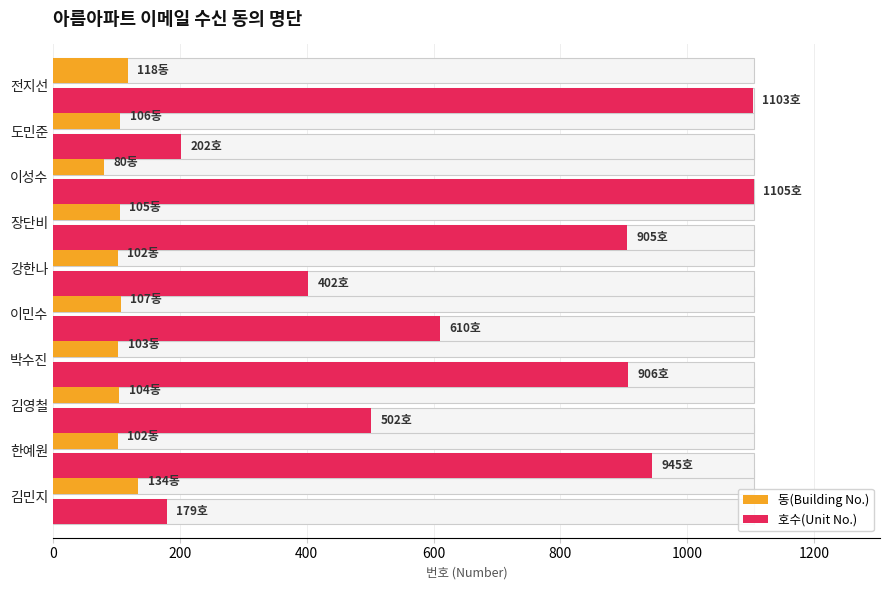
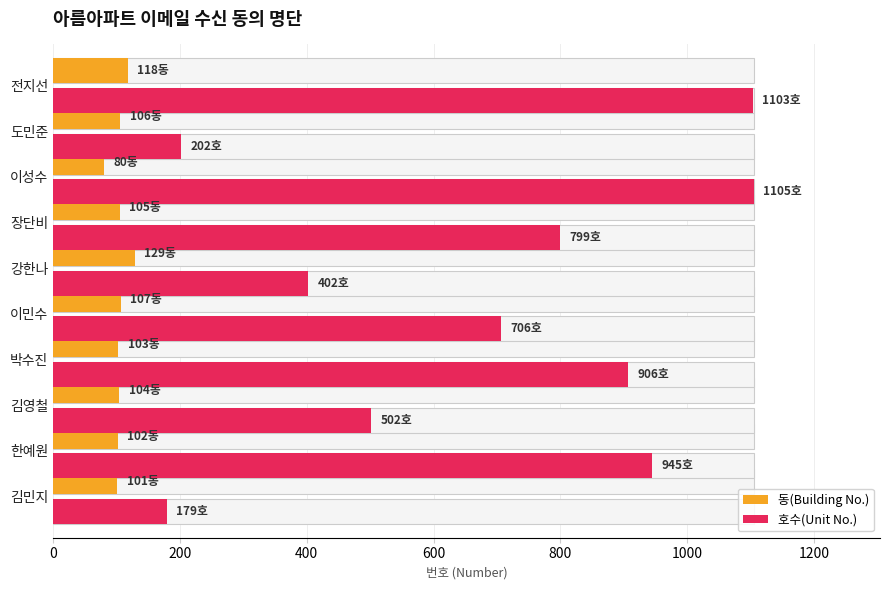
호수(Unit No.), 장단비: 905호 -> 799호
동(Building No.), 강한나: 102동 -> 129동
호수(Unit No.), 이민수: 610호 -> 706호
동(Building No.), 김민지: 134동 -> 101동
